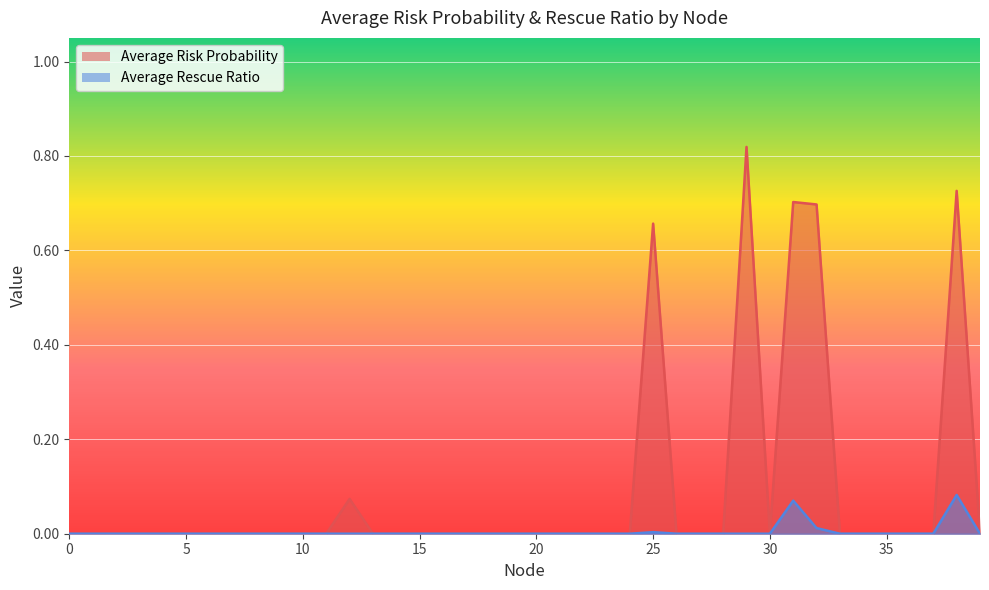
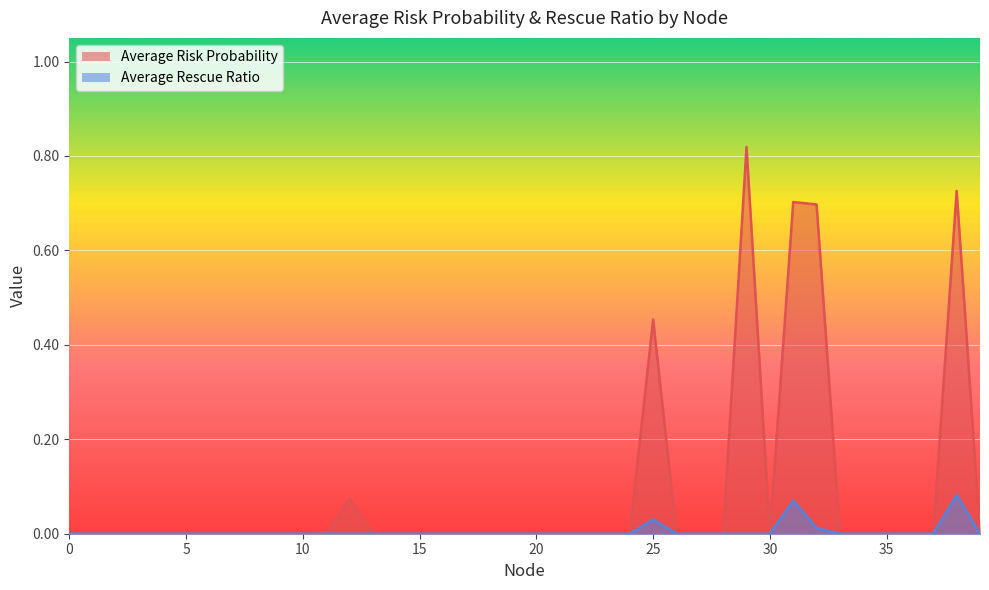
Average Risk Probability, 25: 0.66 -> 0.45
Average Rescue Ratio, 25: 0.00 -> 0.03
